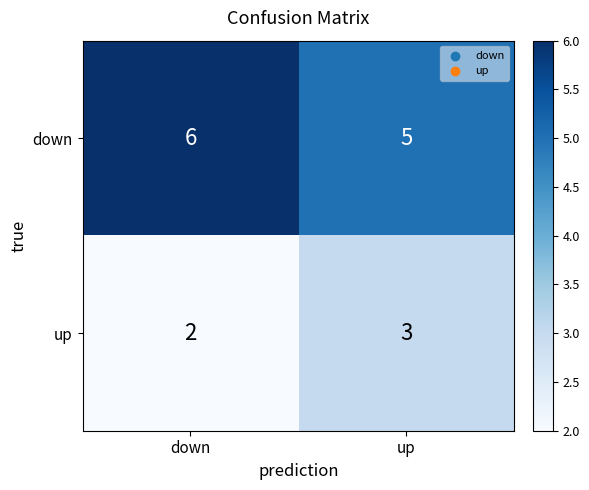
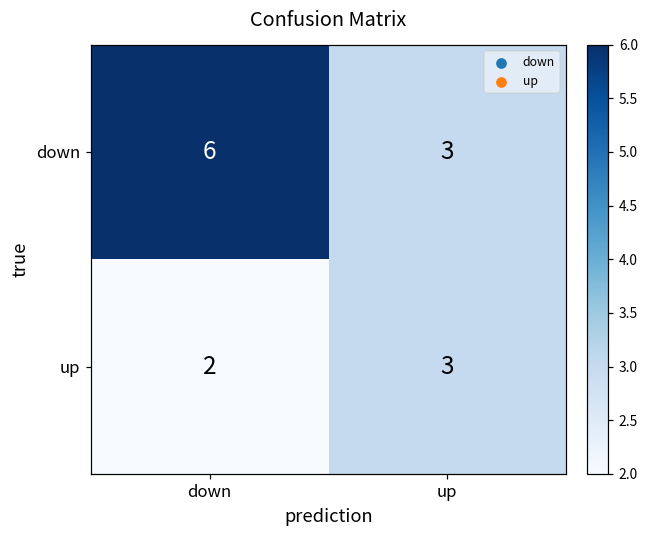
down, up: 5 -> 3
